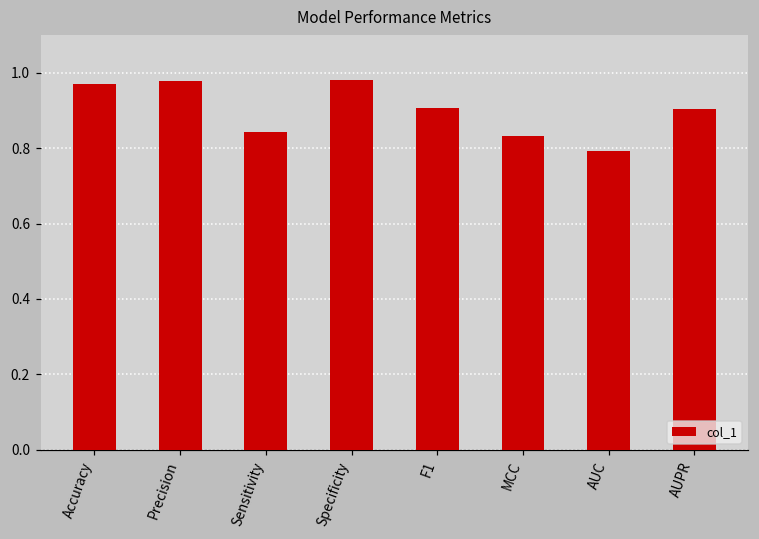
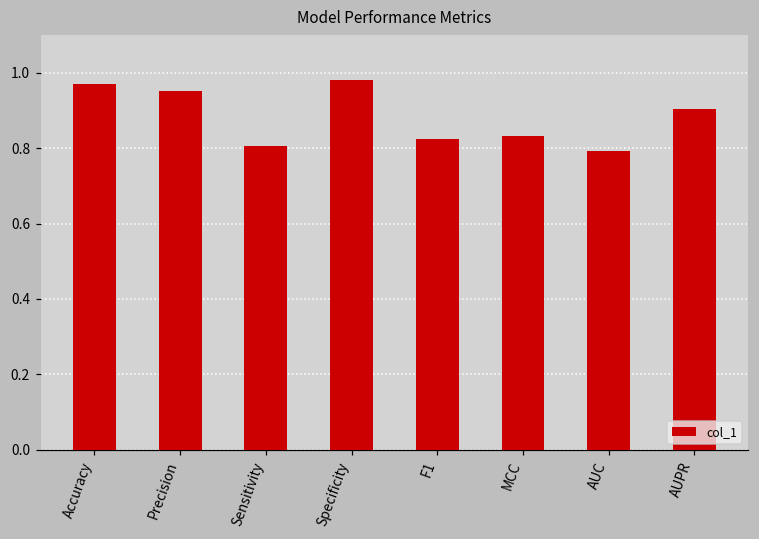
Precision: 0.98 -> 0.95
Sensitivity: 0.84 -> 0.80
F1: 0.91 -> 0.83
